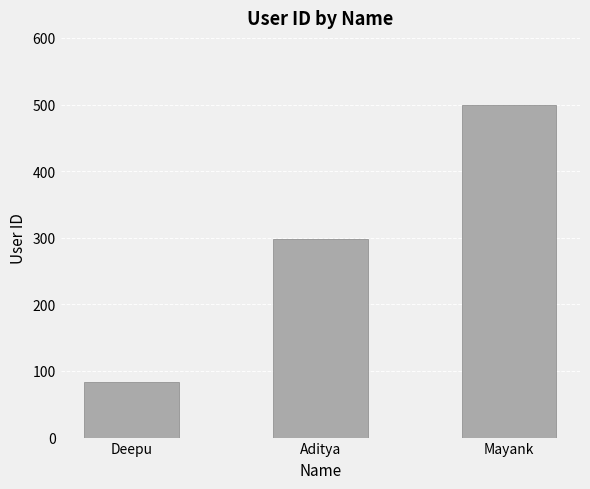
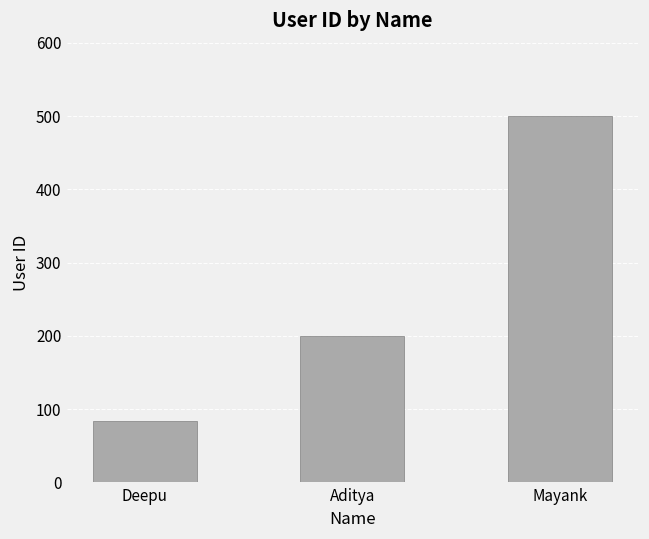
Aditya: 300 -> 200
